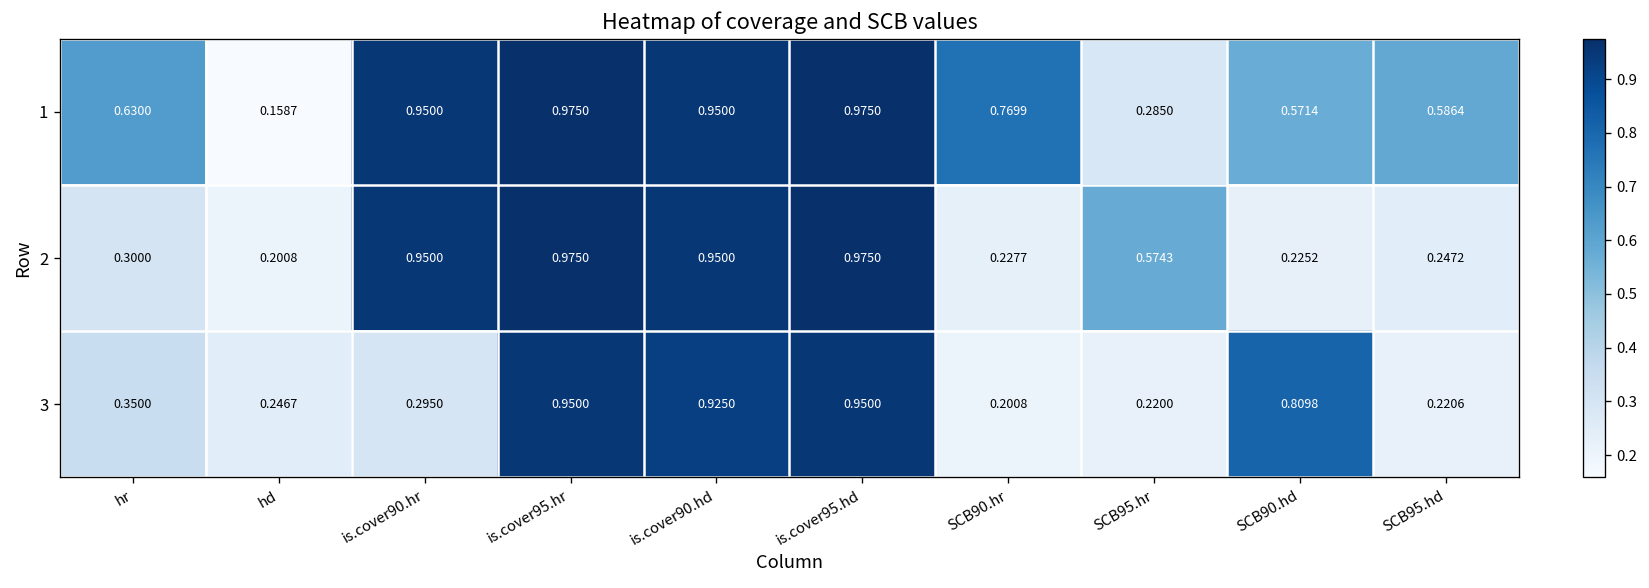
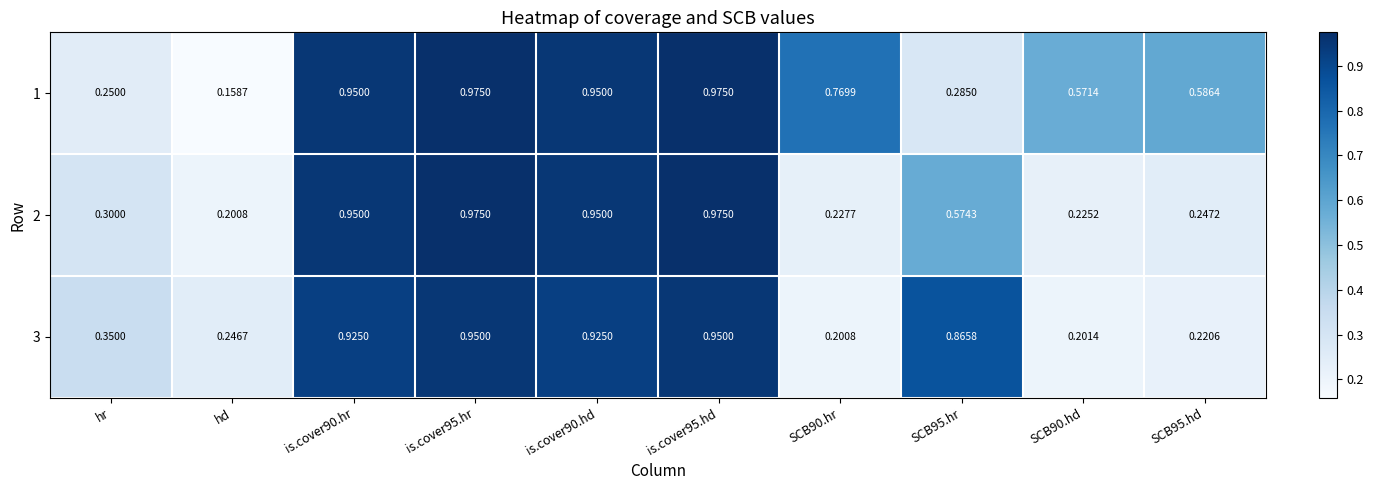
1, hr: 0.6300 -> 0.2500
3, is.cover90.hr: 0.2950 -> 0.9250
3, SCB95.hr: 0.2200 -> 0.8658
3, SCB90.hd: 0.8098 -> 0.2014
